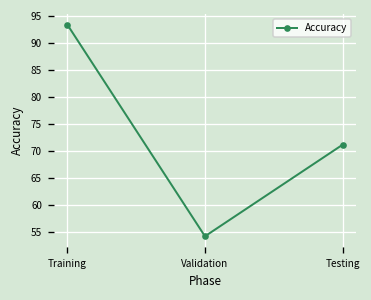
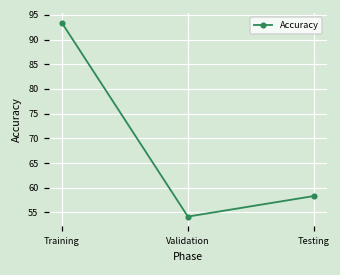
Testing: 71 -> 58
